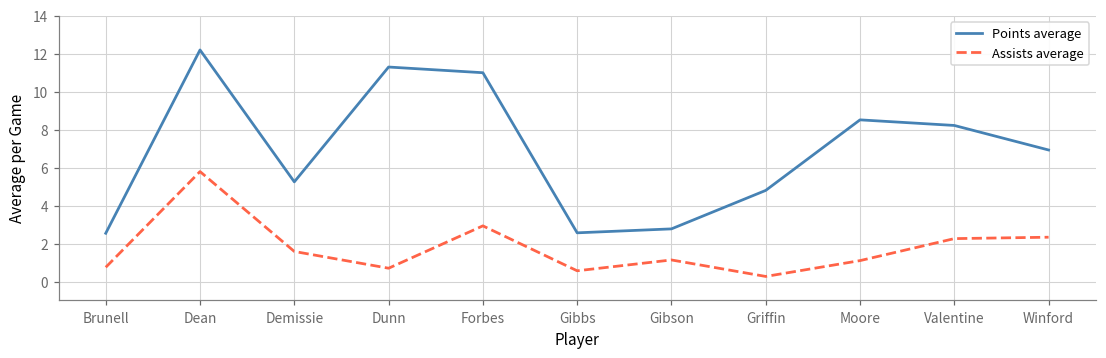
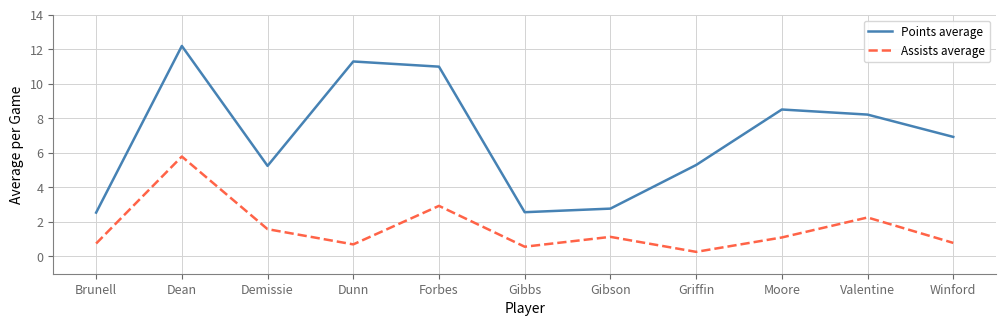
Points average, Griffin: 4.8 -> 5.3
Assists average, Winford: 2.3 -> 0.8
